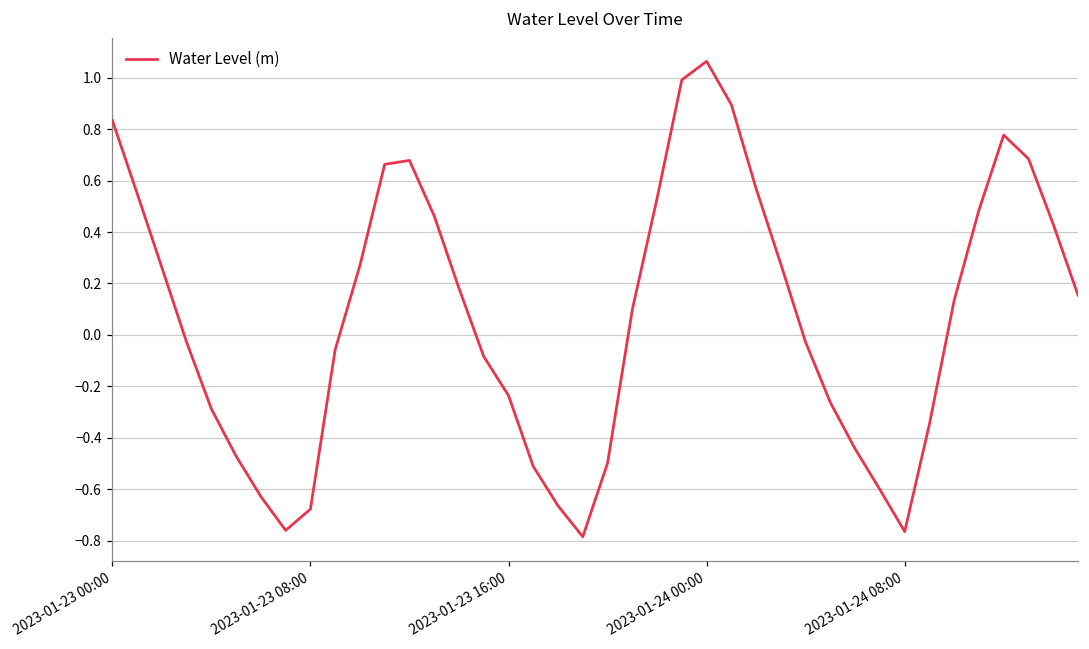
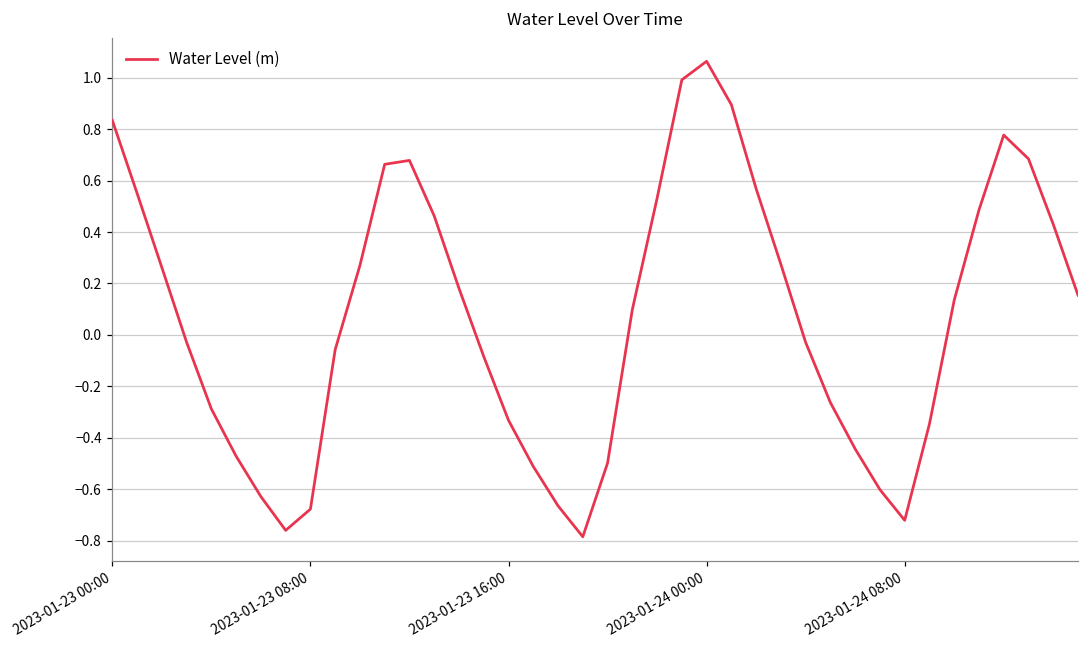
2023-01-23 16:00: -0.24 -> -0.33
2023-01-24 08:00: -0.76 -> -0.72
